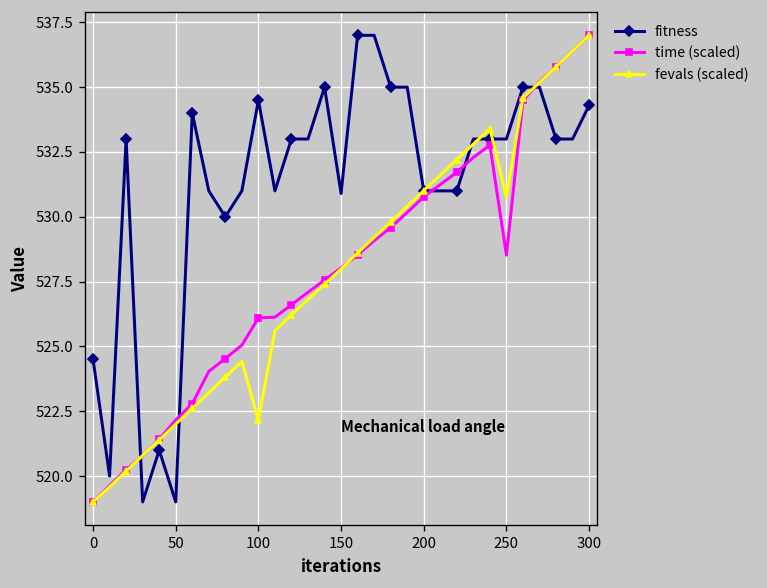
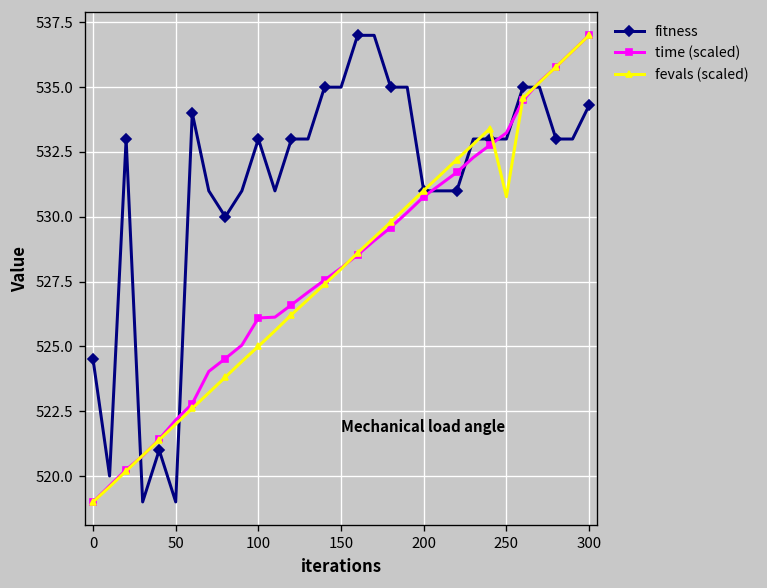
fitness, 100: 534.5 -> 533.0
fevals (scaled), 100: 522.2 -> 525.0
fitness, 150: 530.9 -> 535.0
time (scaled), 250: 528.5 -> 533.2
